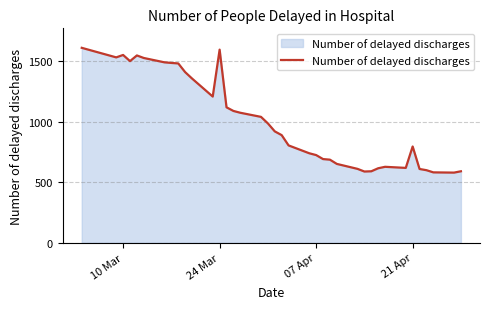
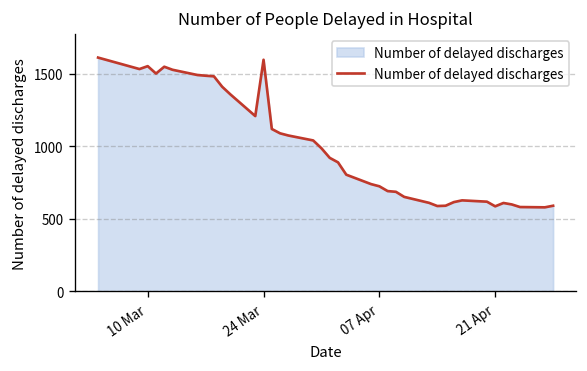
21 Apr: 800 -> 590
